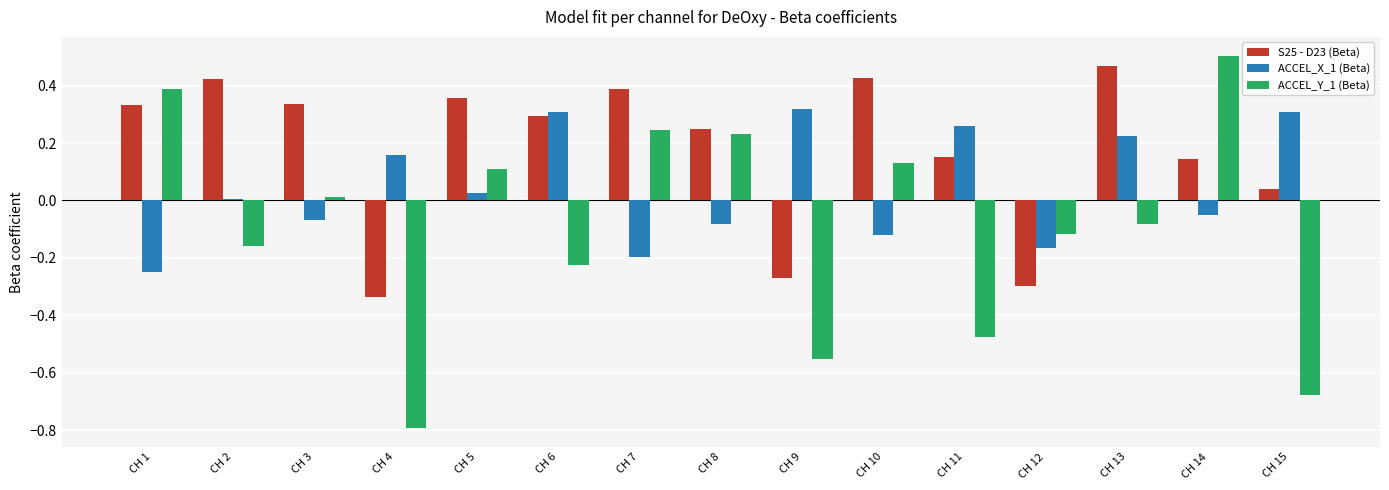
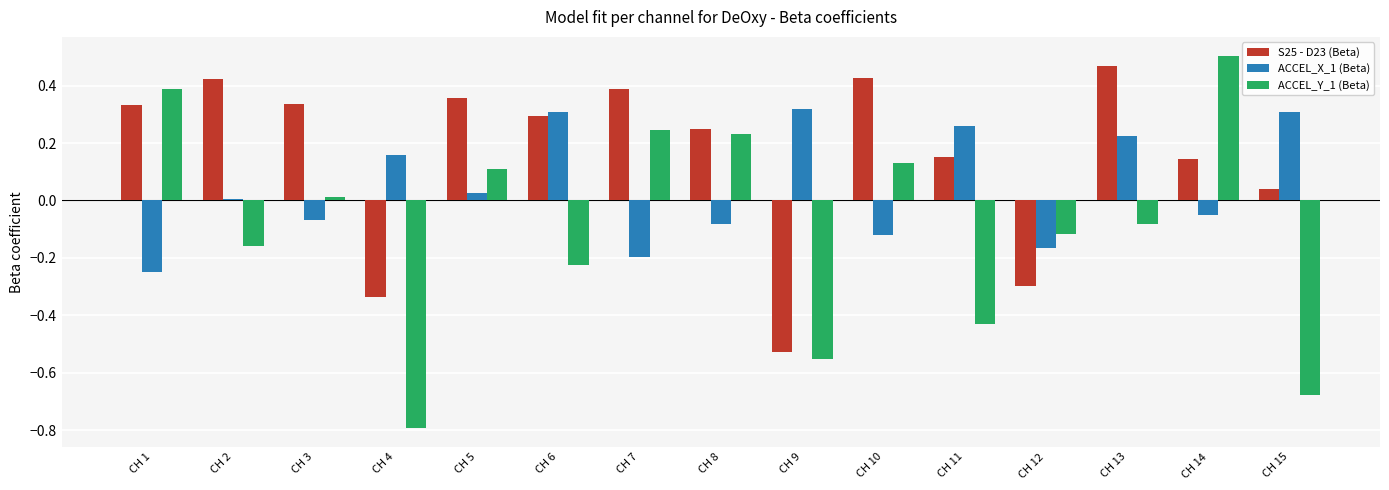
S25 - D23 (Beta), CH 9: -0.27 -> -0.53
ACCEL_Y_1 (Beta), CH 11: -0.47 -> -0.43
